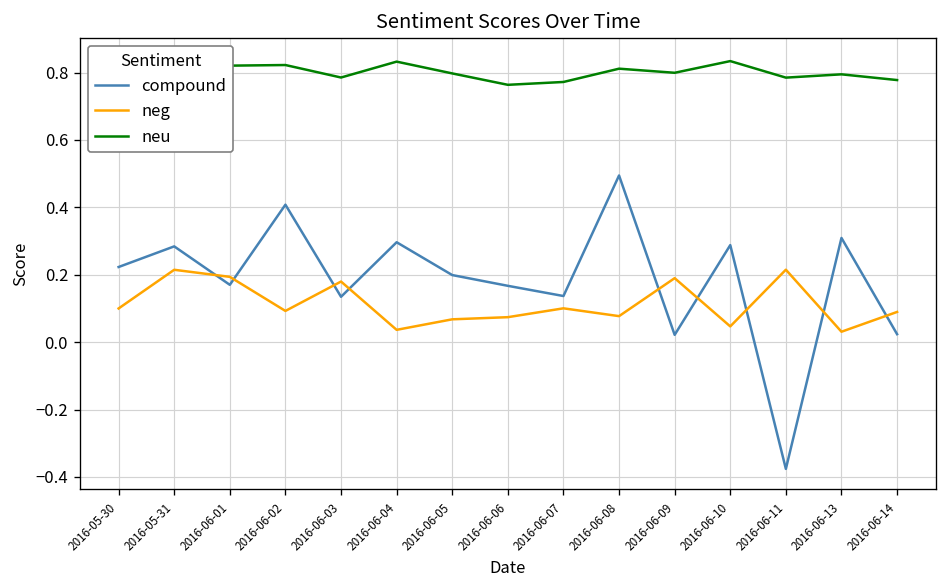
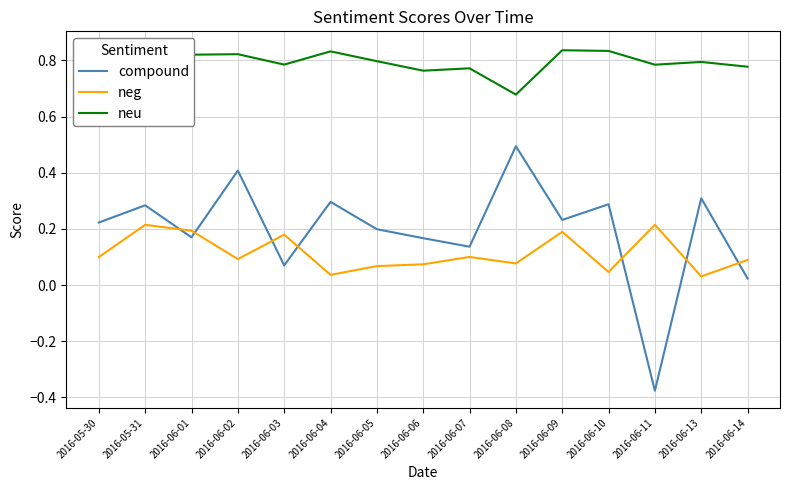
compound, 2016-06-03: 0.13 -> 0.07
neu, 2016-06-08: 0.81 -> 0.68
compound, 2016-06-09: 0.02 -> 0.23
neu, 2016-06-09: 0.80 -> 0.84
